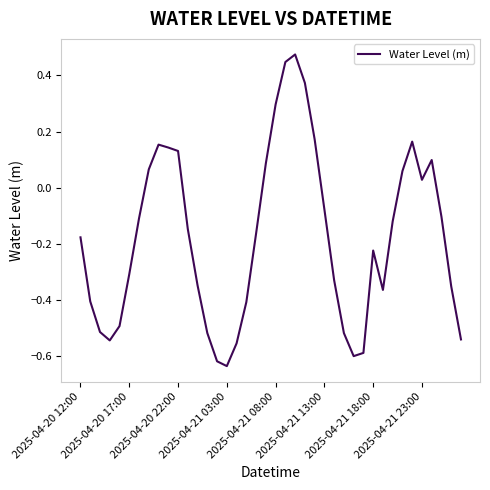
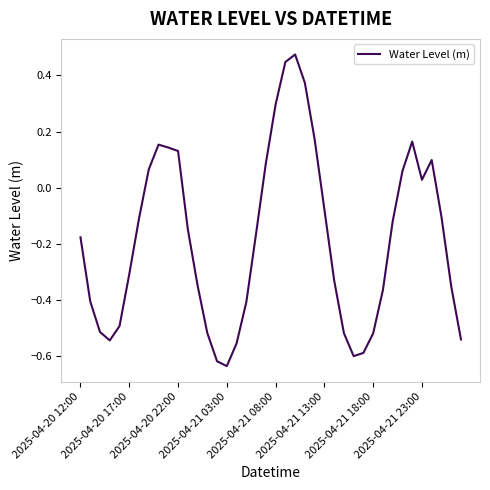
2025-04-21 18:00: -0.22 -> -0.52
